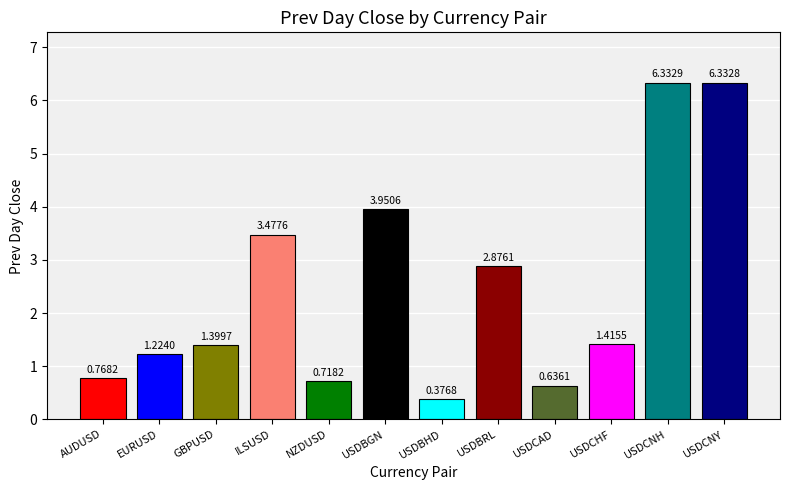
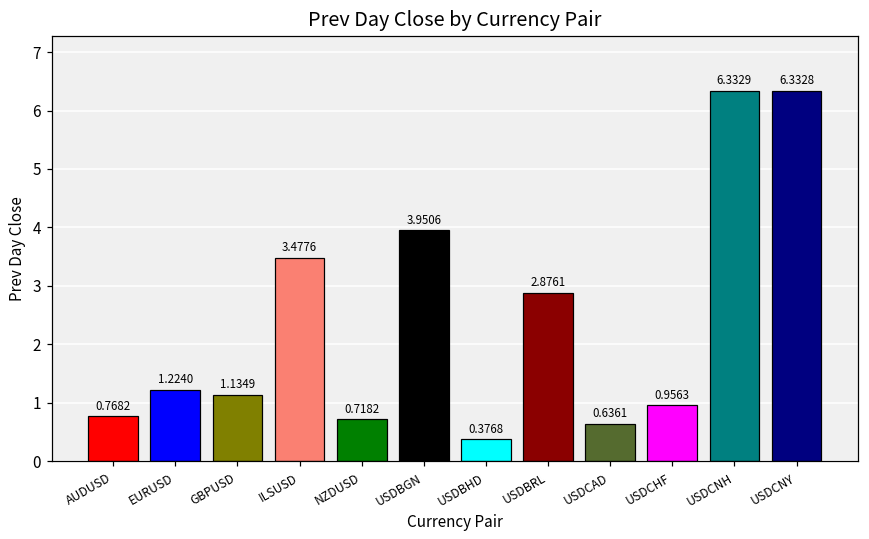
GBPUSD: 1.3997 -> 1.1349
USDCHF: 1.4155 -> 0.9563
